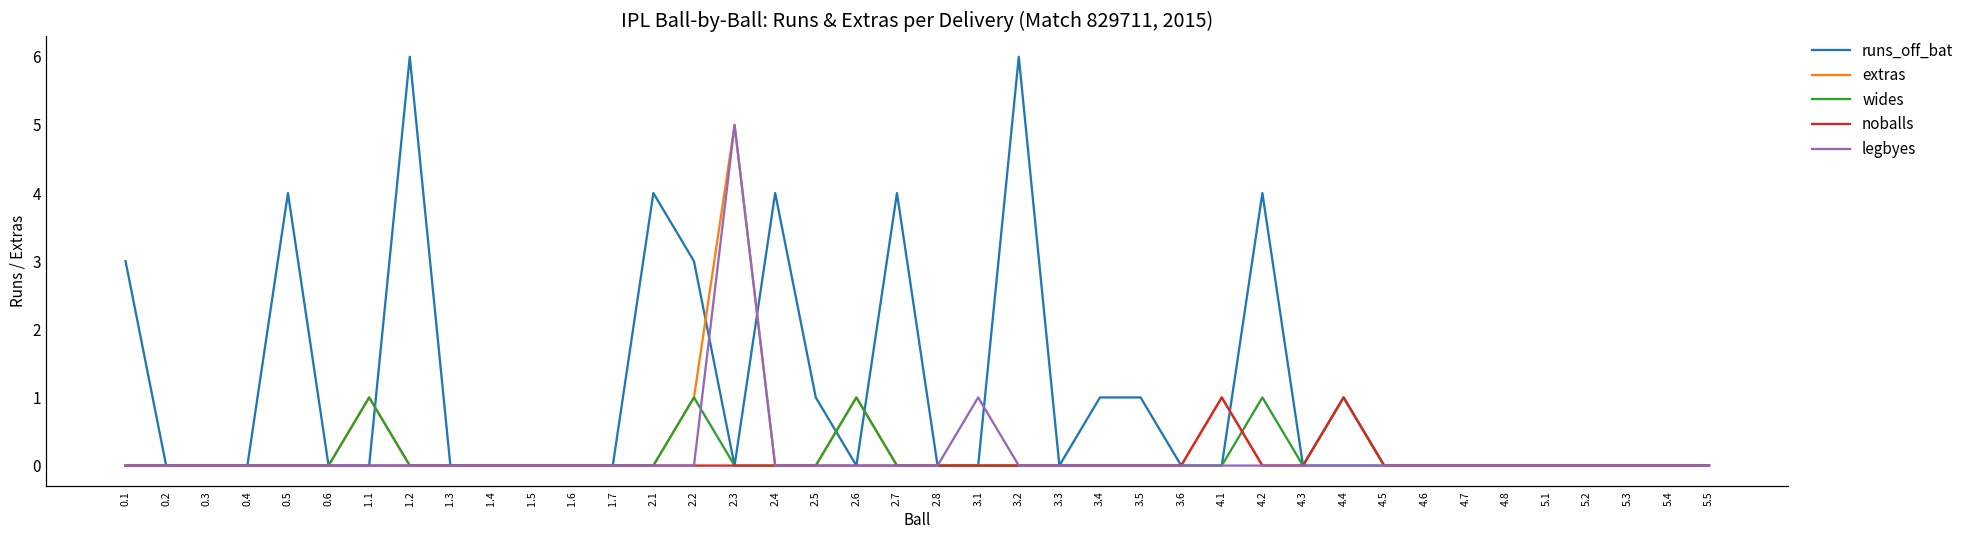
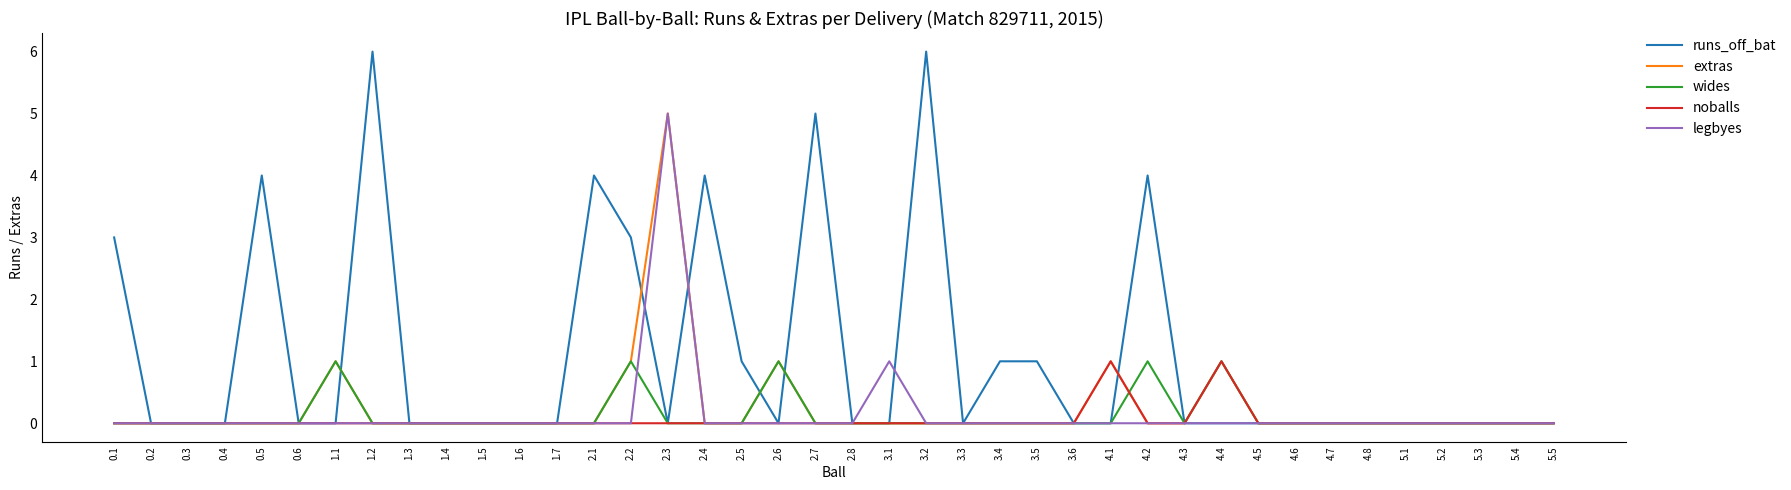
runs_off_bat, 2.7: 4 -> 5
